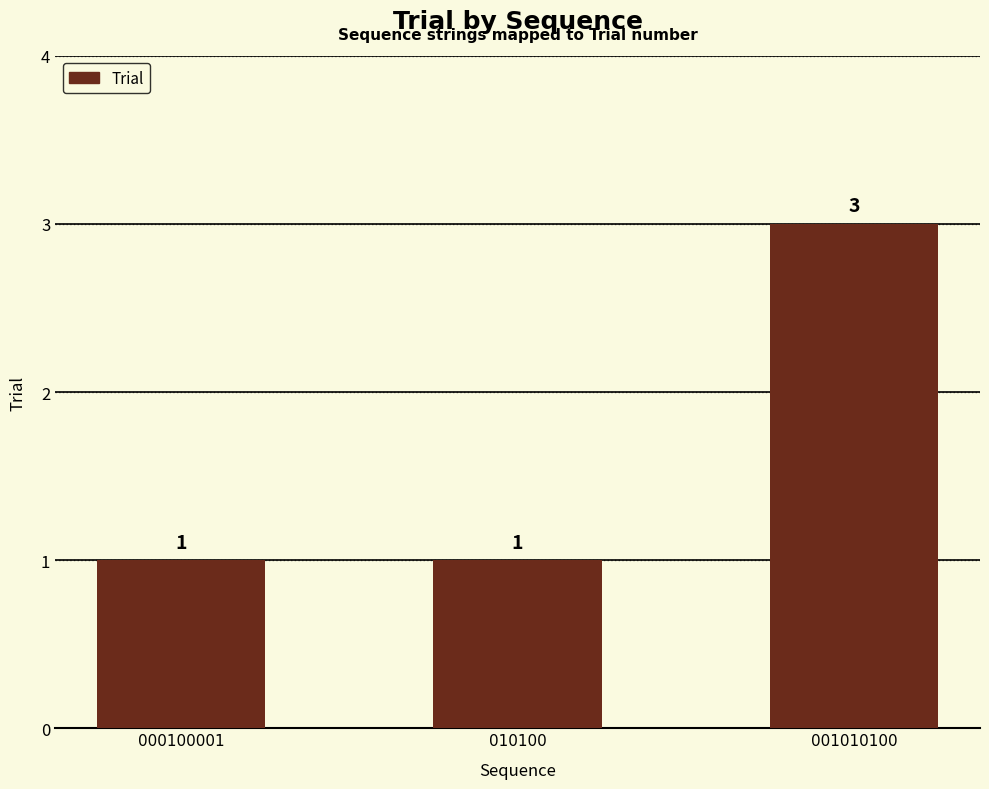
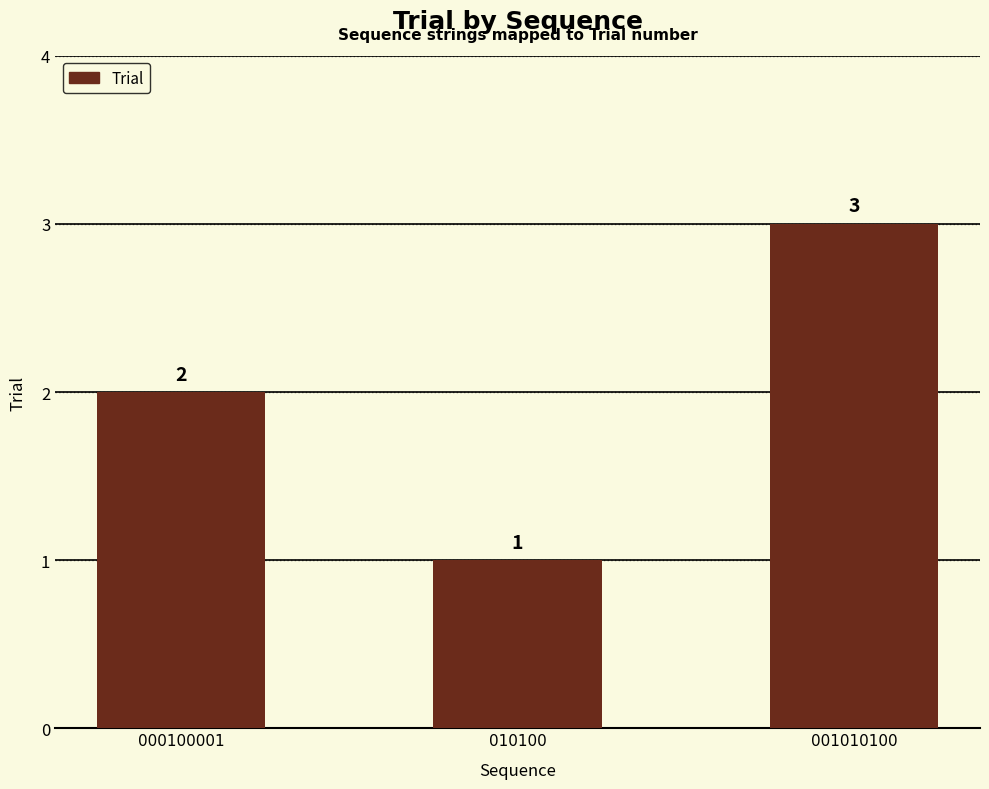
000100001: 1 -> 2
